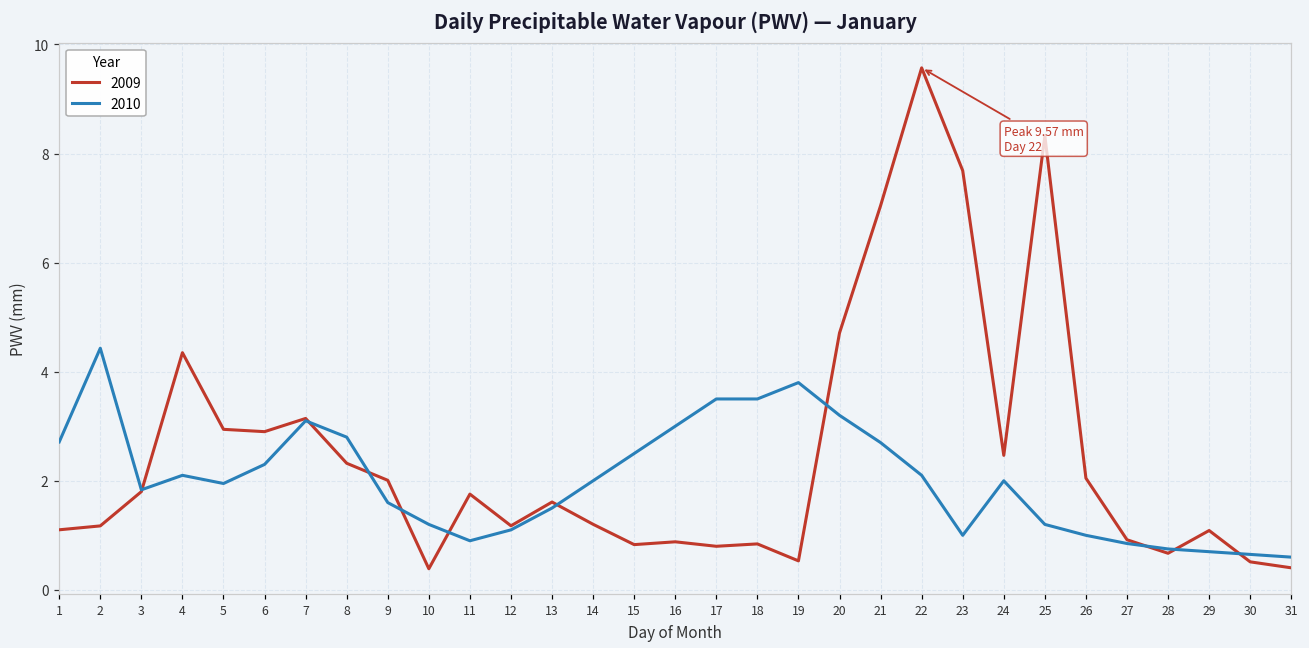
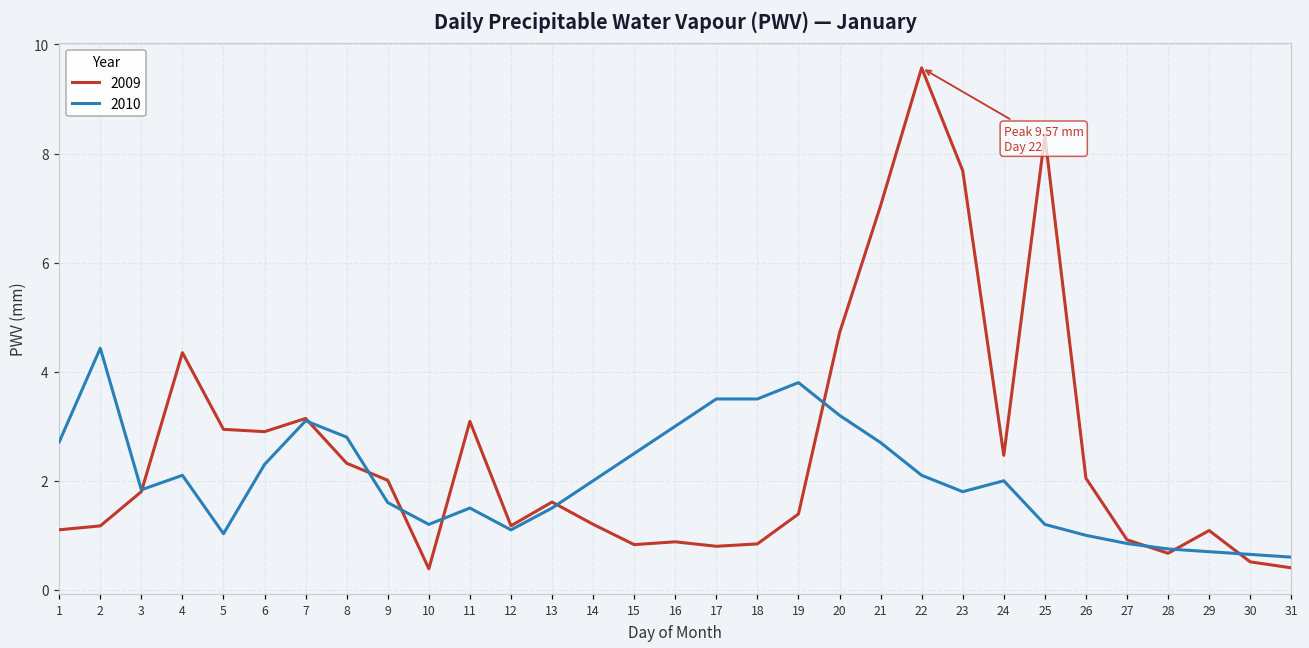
2010, 5: 2.0 -> 1.0
2009, 11: 1.8 -> 3.1
2010, 11: 0.9 -> 1.5
2009, 19: 0.5 -> 1.4
2010, 23: 1.0 -> 1.8
